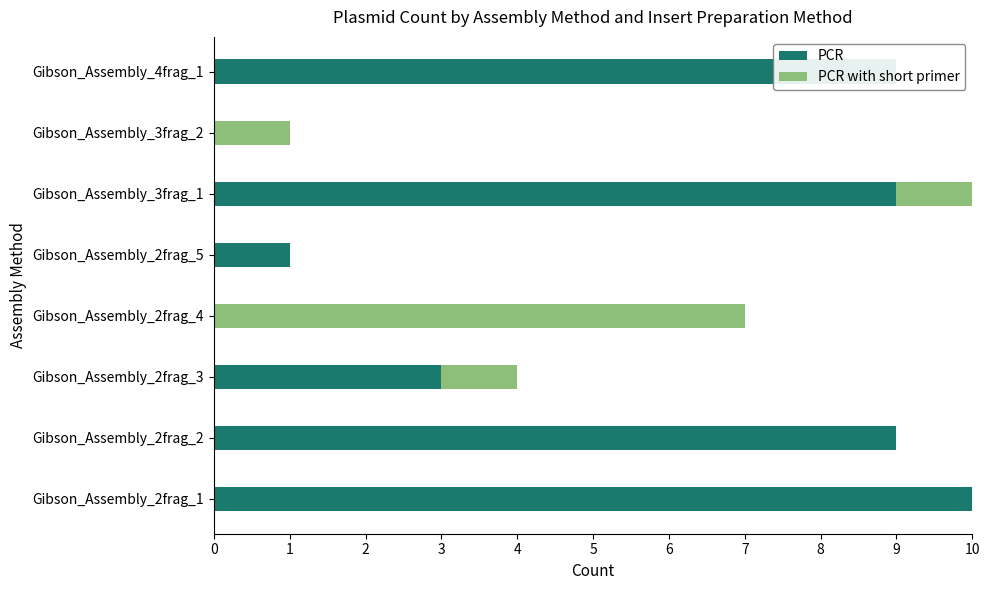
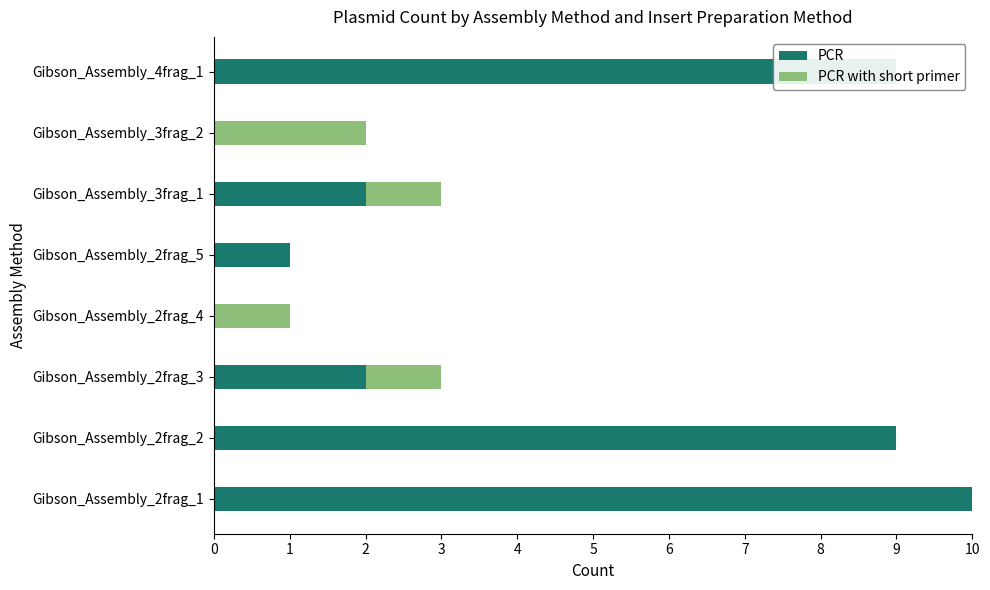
PCR with short primer, Gibson_Assembly_3frag_2: 1 -> 2
PCR, Gibson_Assembly_3frag_1: 9 -> 2
PCR with short primer, Gibson_Assembly_2frag_4: 7 -> 1
PCR, Gibson_Assembly_2frag_3: 3 -> 2
